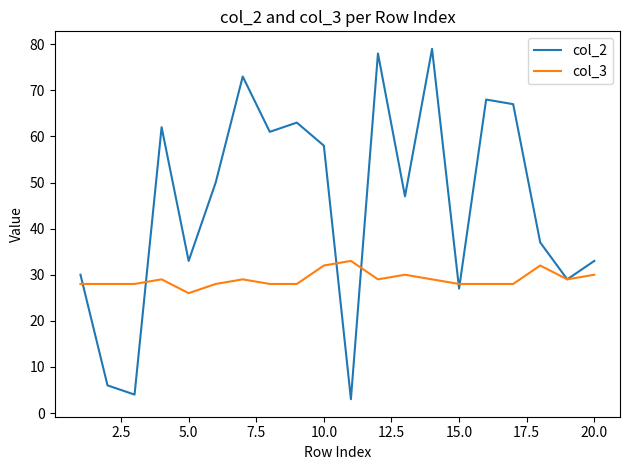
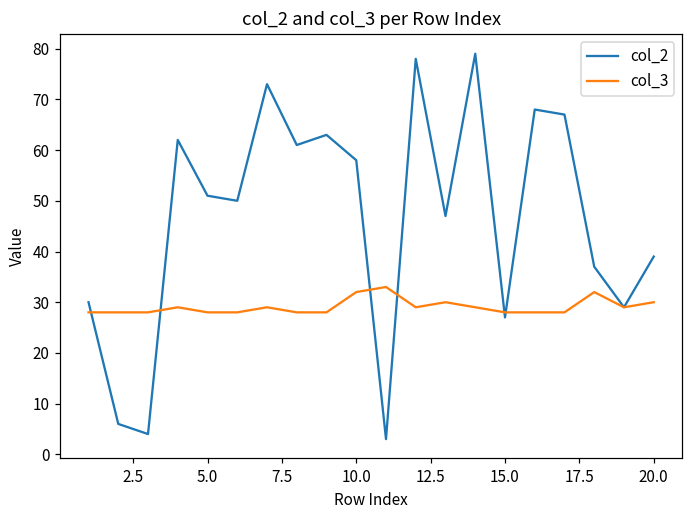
col_2, 5.0: 33 -> 51
col_3, 5.0: 26 -> 28
col_2, 20.0: 33 -> 39
